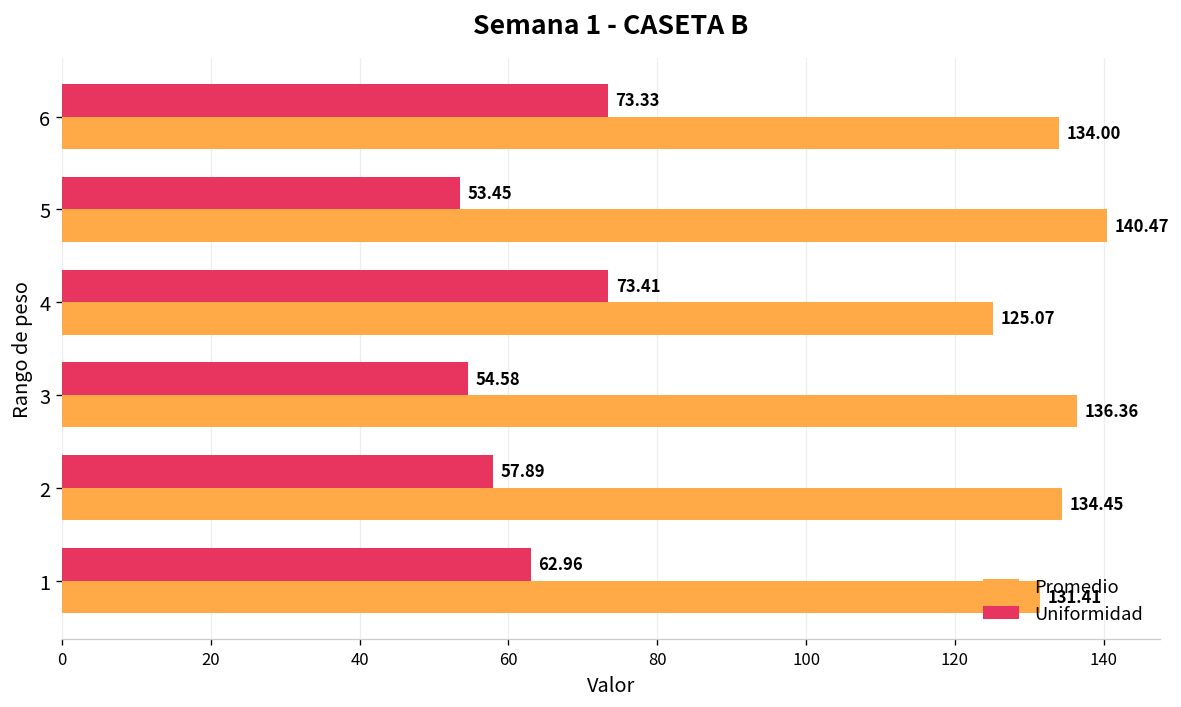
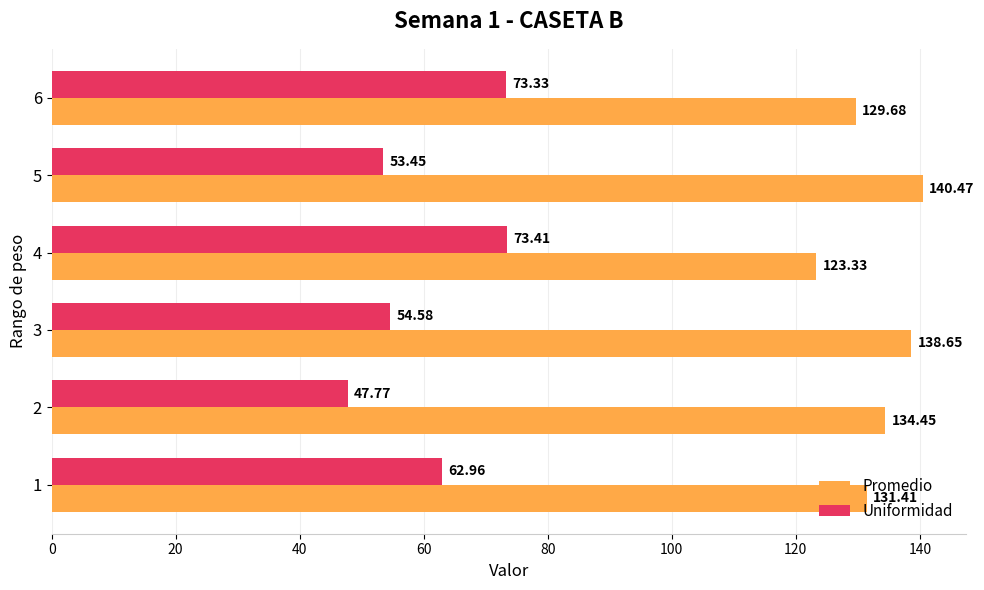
Promedio, 6: 134.00 -> 129.68
Promedio, 4: 125.07 -> 123.33
Promedio, 3: 136.36 -> 138.65
Uniformidad, 2: 57.89 -> 47.77
